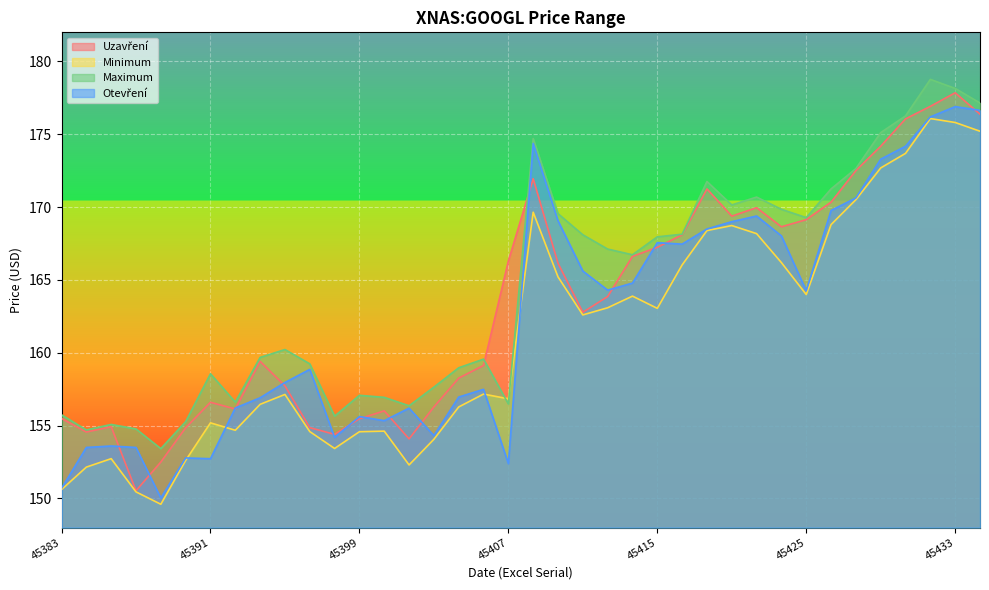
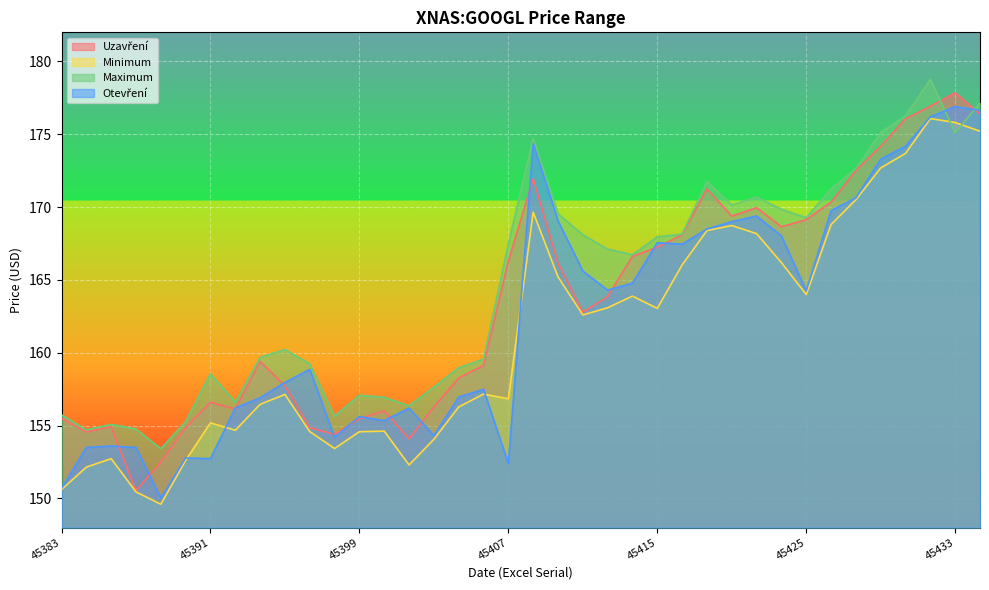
Maximum, 45407: 156.5 -> 167.5
Maximum, 45433: 178.2 -> 175.1
